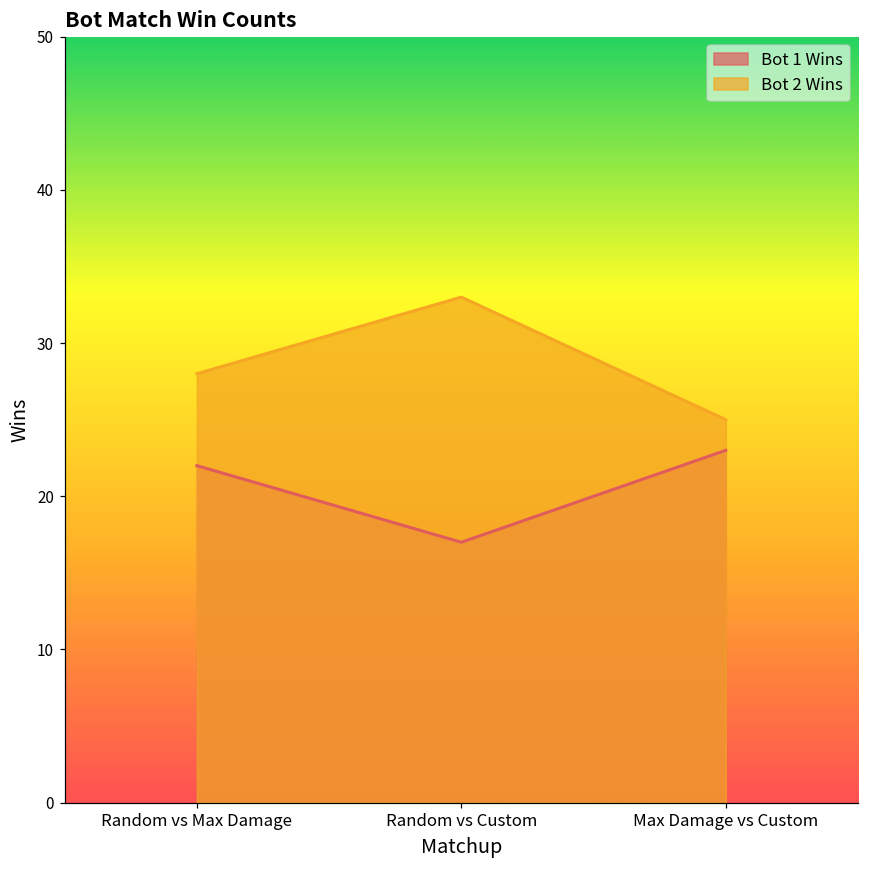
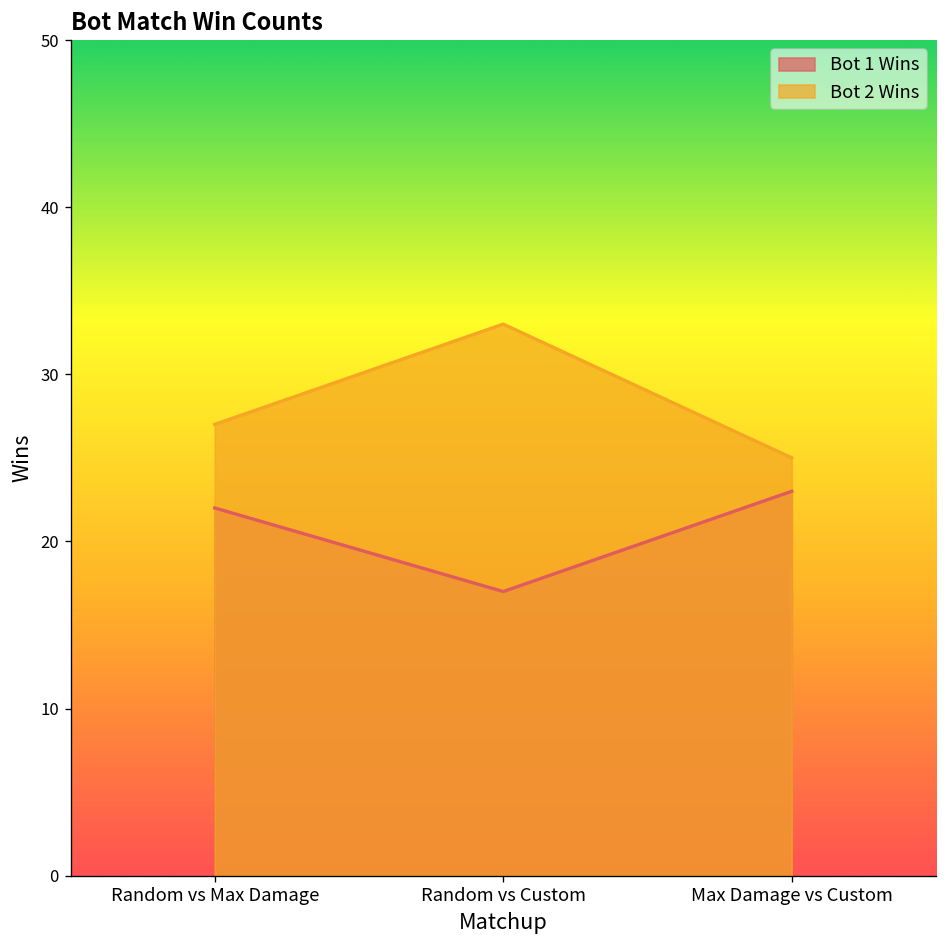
Bot 2 Wins, Random vs Max Damage: 28 -> 27
